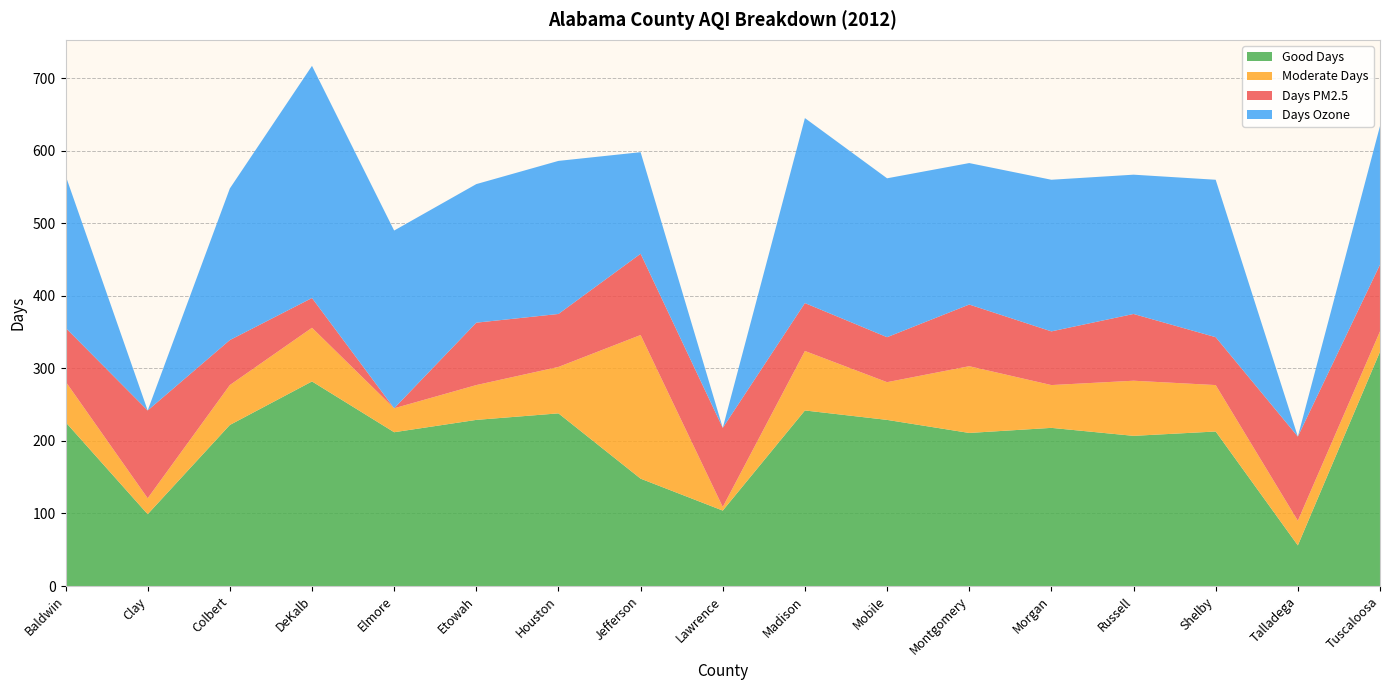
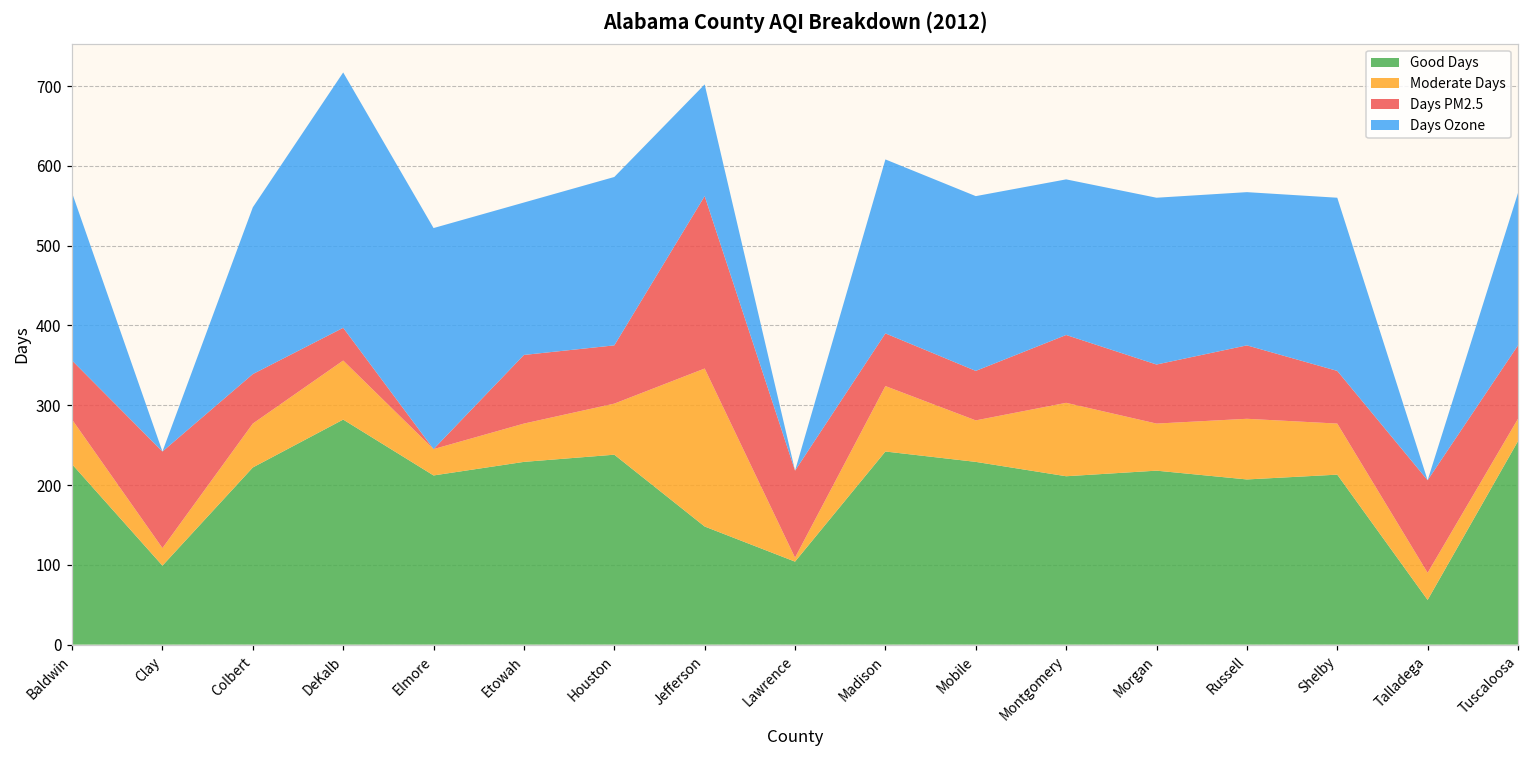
Days Ozone, Elmore: 250 -> 280
Days PM2.5, Jefferson: 110 -> 220
Days Ozone, Madison: 260 -> 220
Good Days, Tuscaloosa: 320 -> 260
